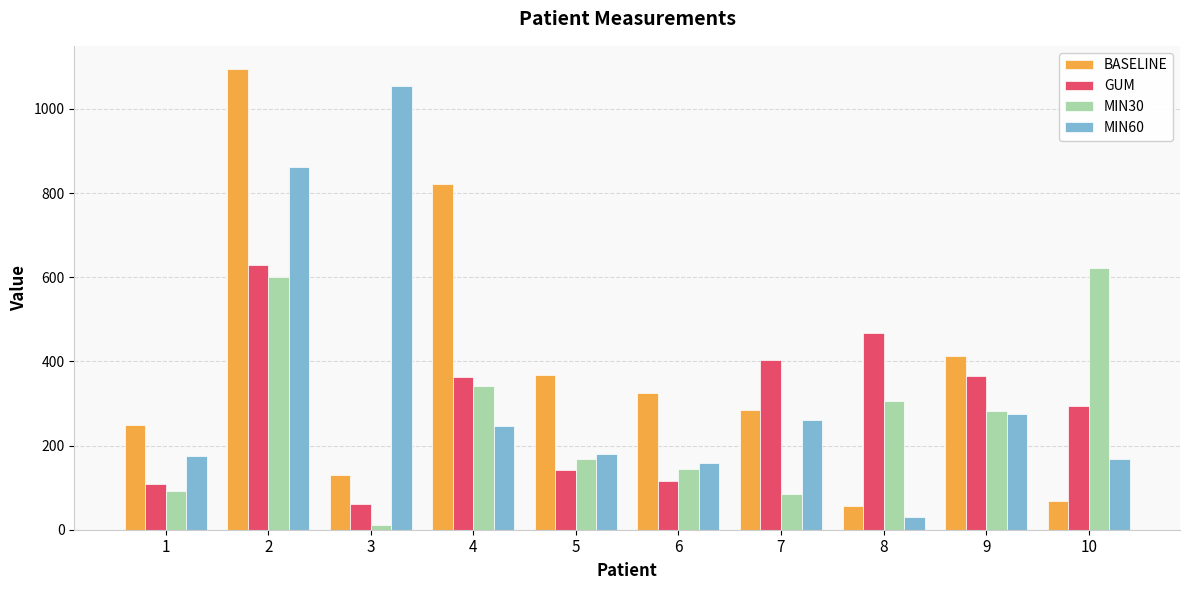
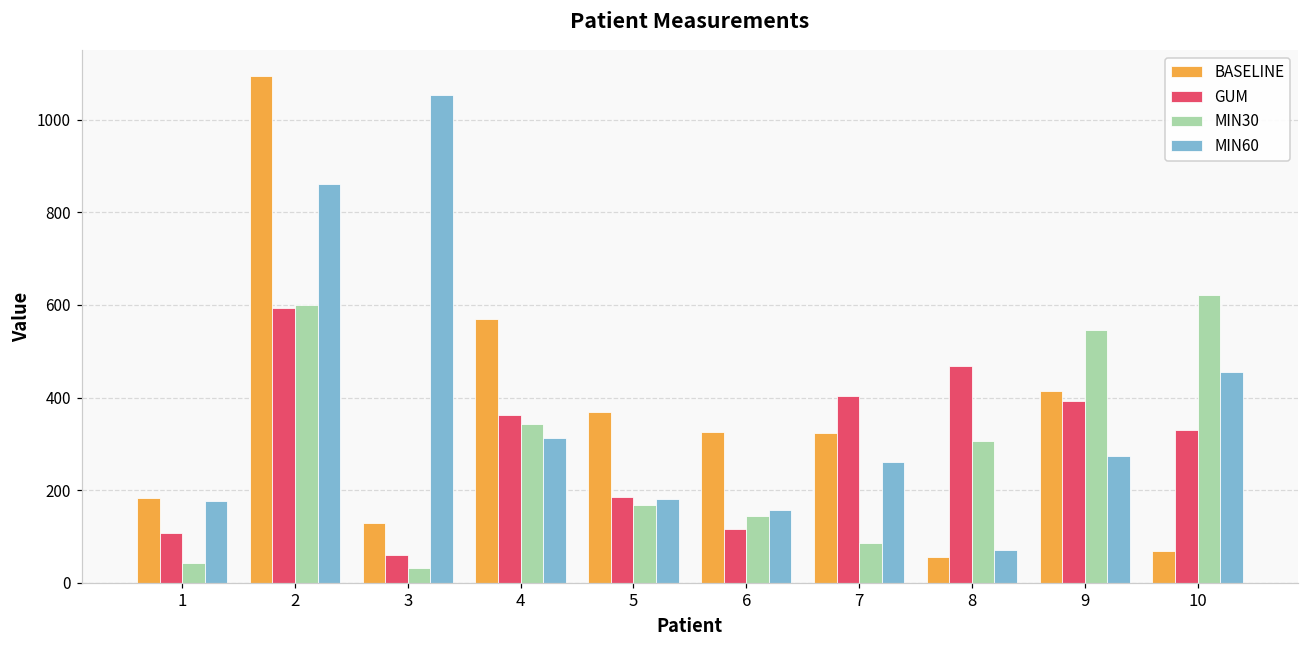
BASELINE, 1: 250 -> 180
MIN30, 1: 90 -> 40
GUM, 2: 630 -> 590
MIN30, 3: 10 -> 30
BASELINE, 4: 820 -> 570
MIN60, 4: 250 -> 310
GUM, 5: 140 -> 190
BASELINE, 7: 280 -> 320
MIN60, 8: 30 -> 70
GUM, 9: 370 -> 390
MIN30, 9: 280 -> 550
GUM, 10: 290 -> 330
MIN60, 10: 170 -> 460
